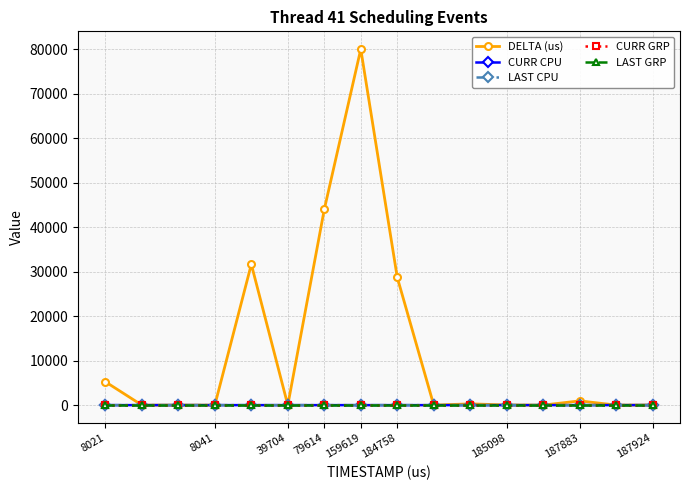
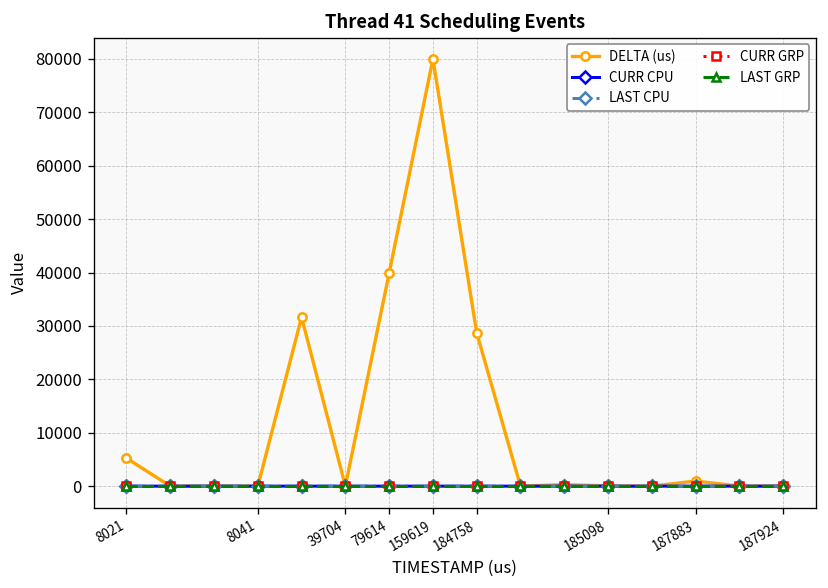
DELTA (us), 79614: 44000 -> 40000
